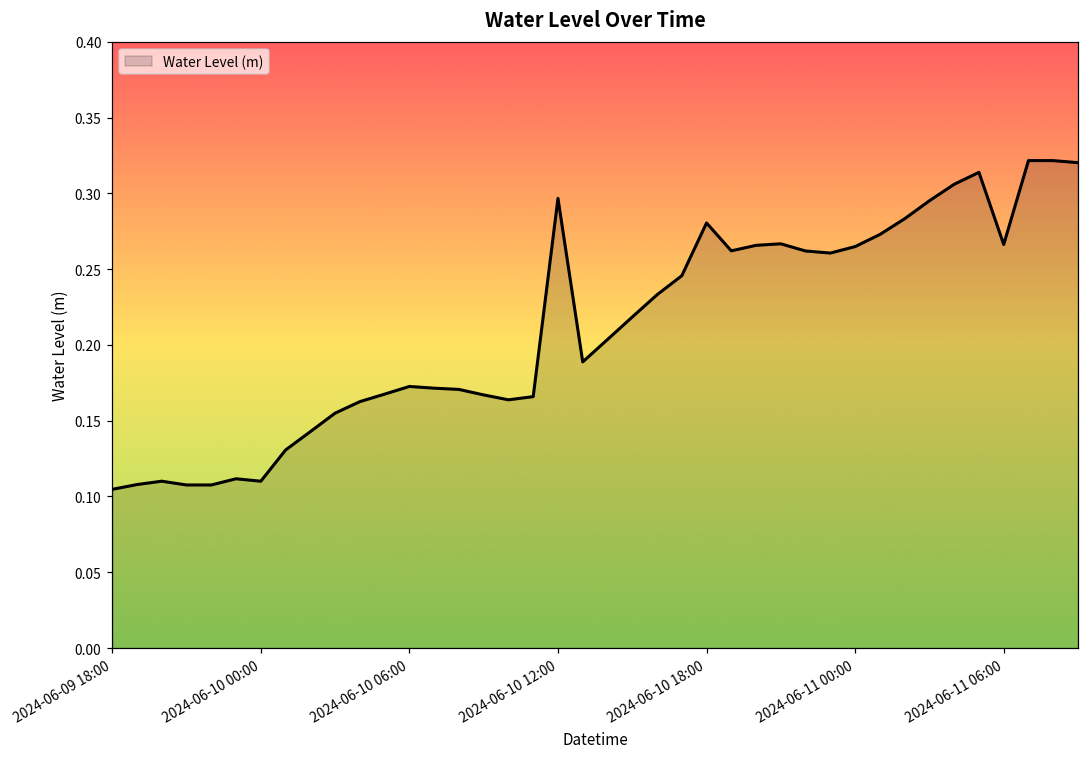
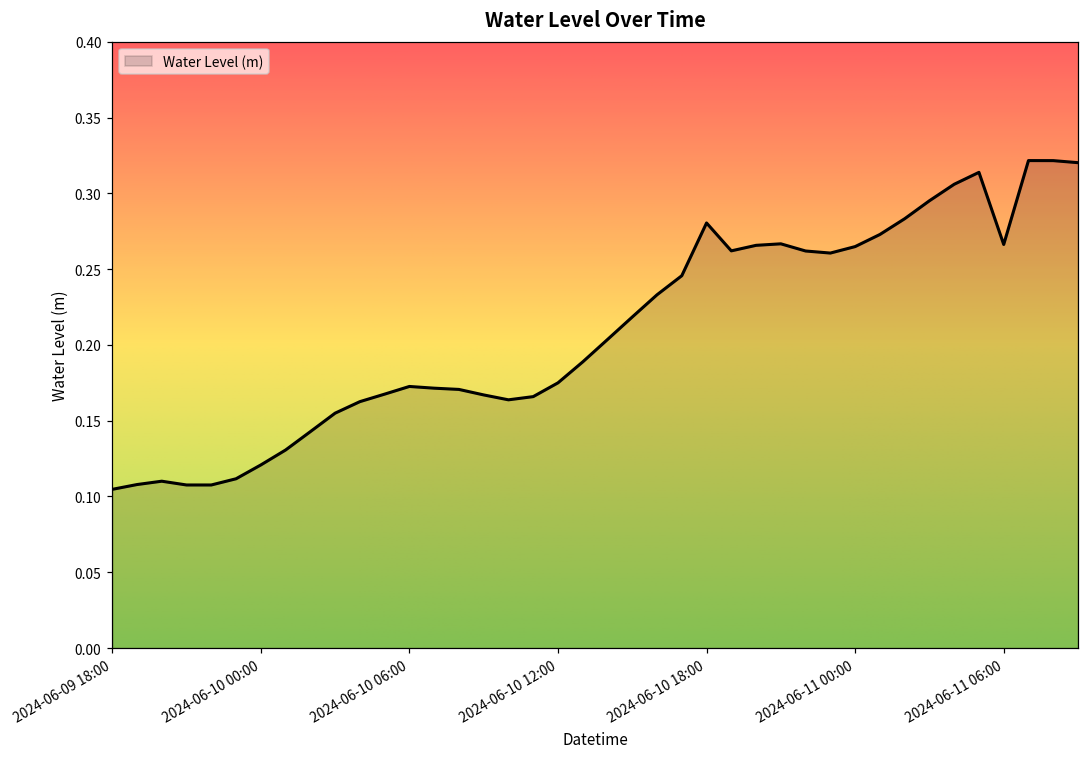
2024-06-10 00:00: 0.110 -> 0.121
2024-06-10 12:00: 0.297 -> 0.175
